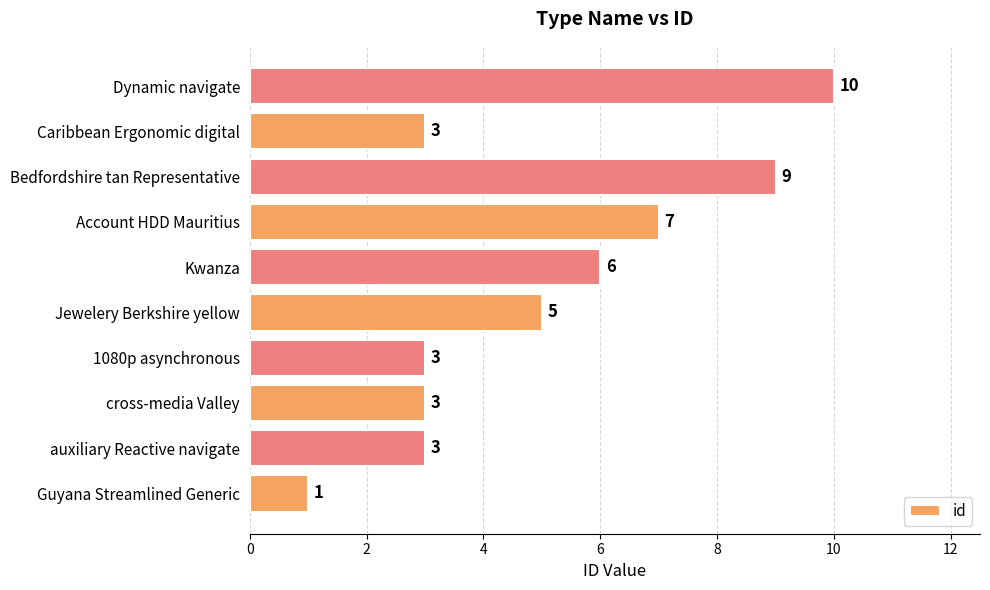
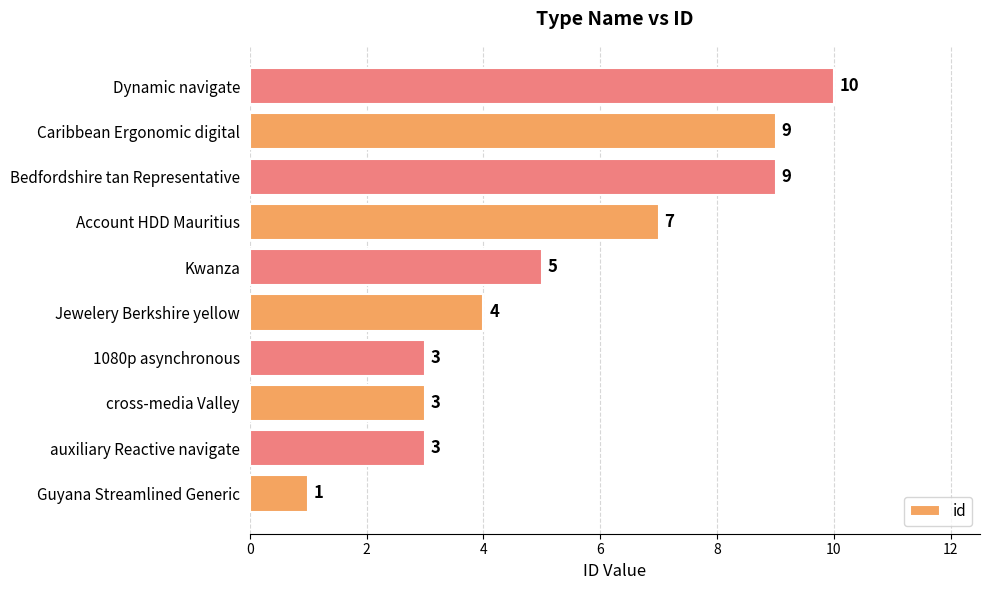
Caribbean Ergonomic digital: 3 -> 9
Kwanza: 6 -> 5
Jewelery Berkshire yellow: 5 -> 4
